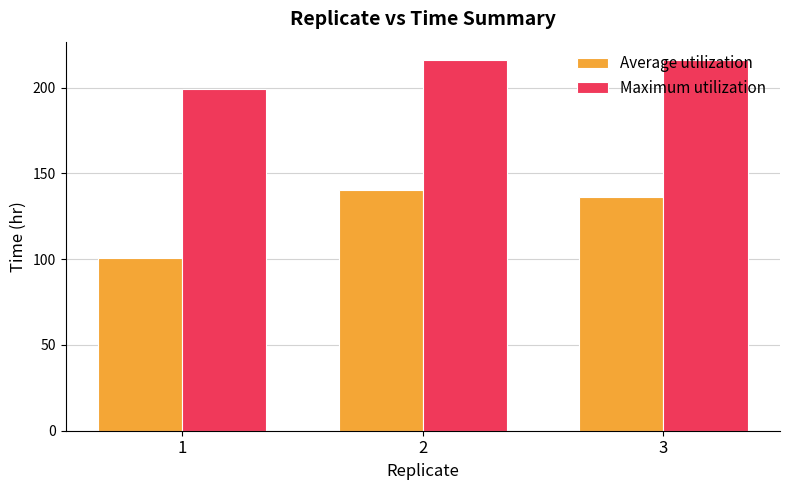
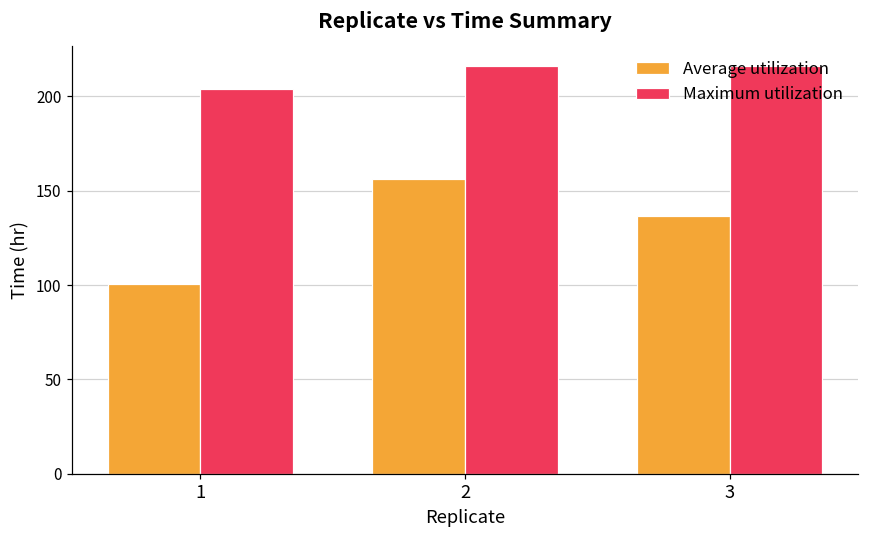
Maximum utilization, 1: 199 -> 204
Average utilization, 2: 140 -> 156
